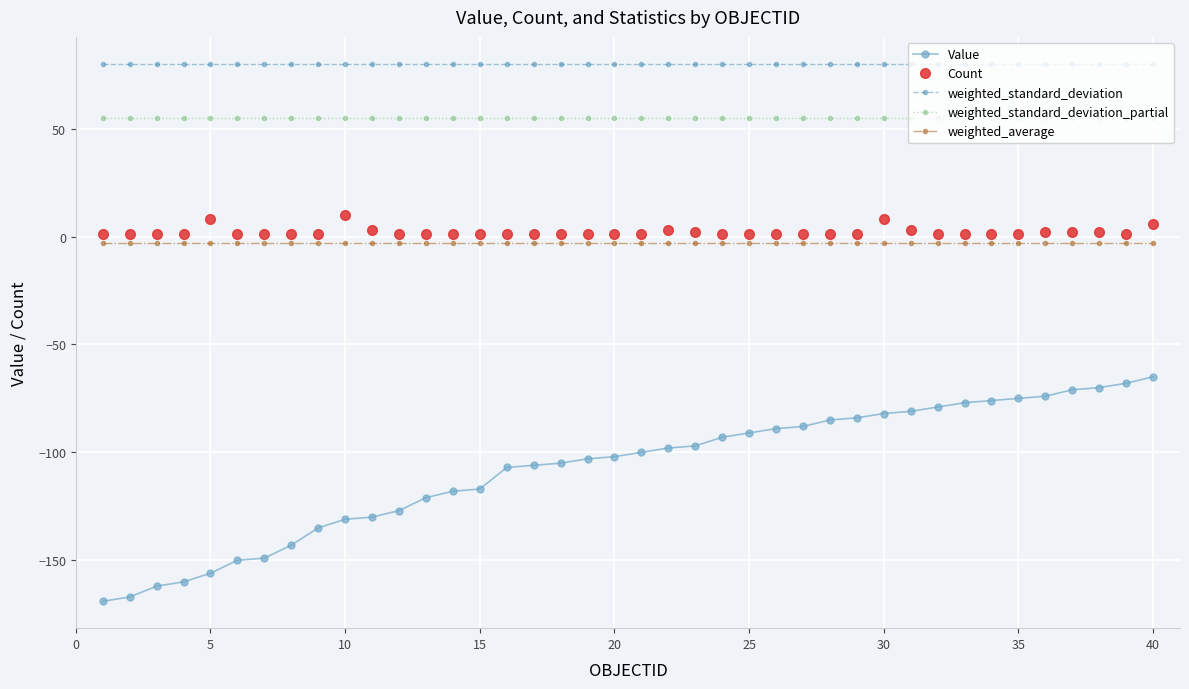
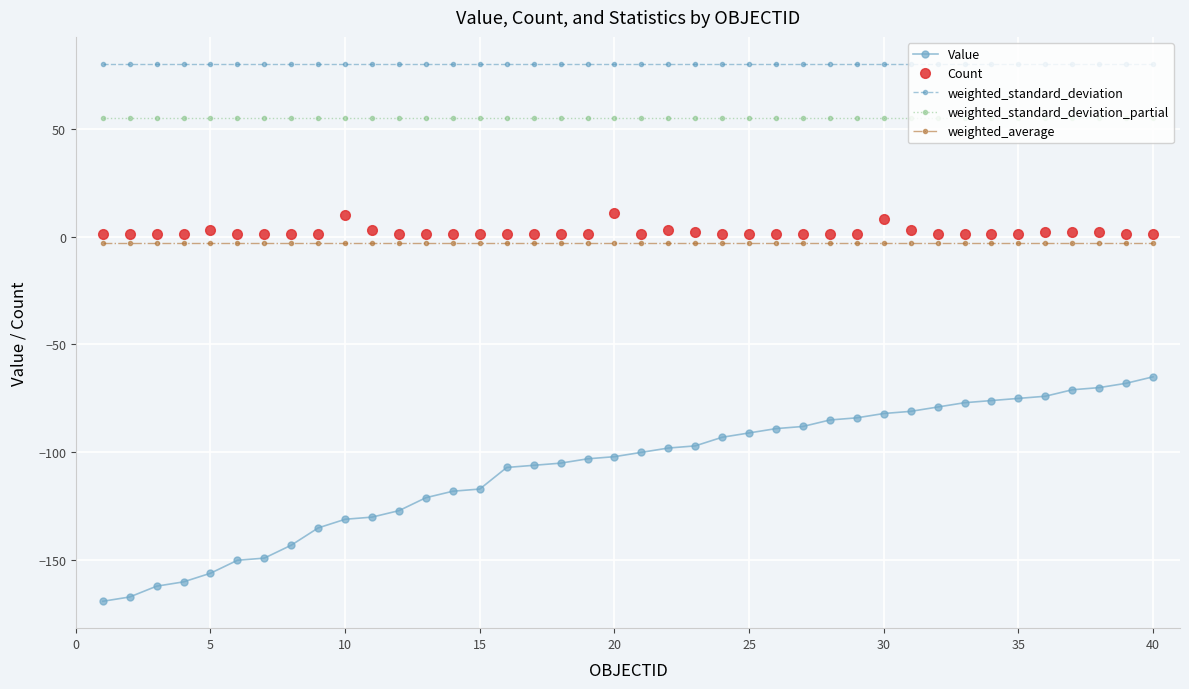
Count, 5: 8 -> 3
Count, 20: 1 -> 11
Count, 40: 6 -> 1
